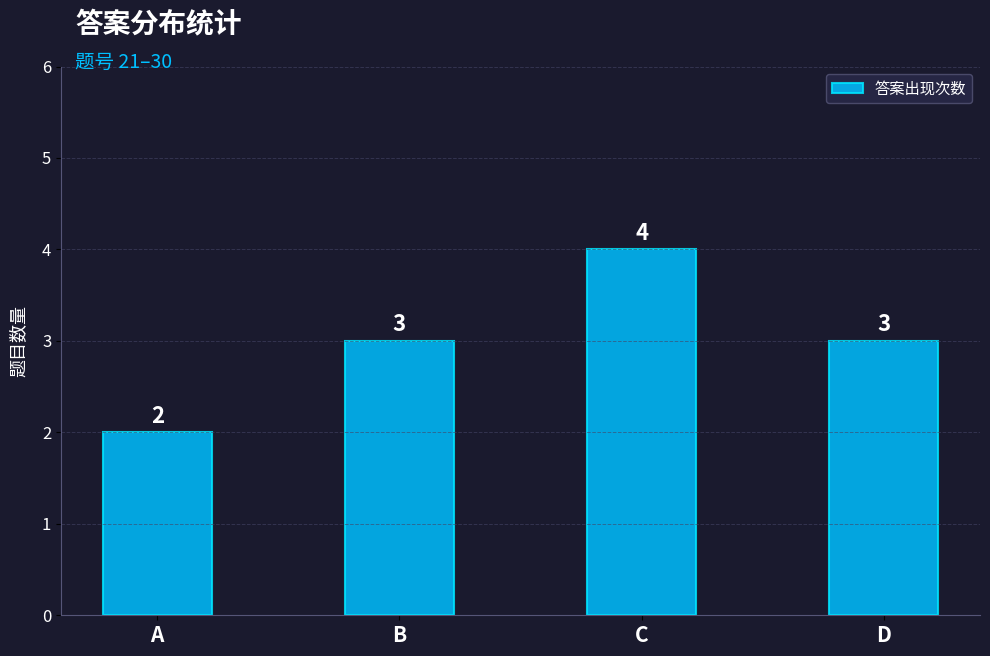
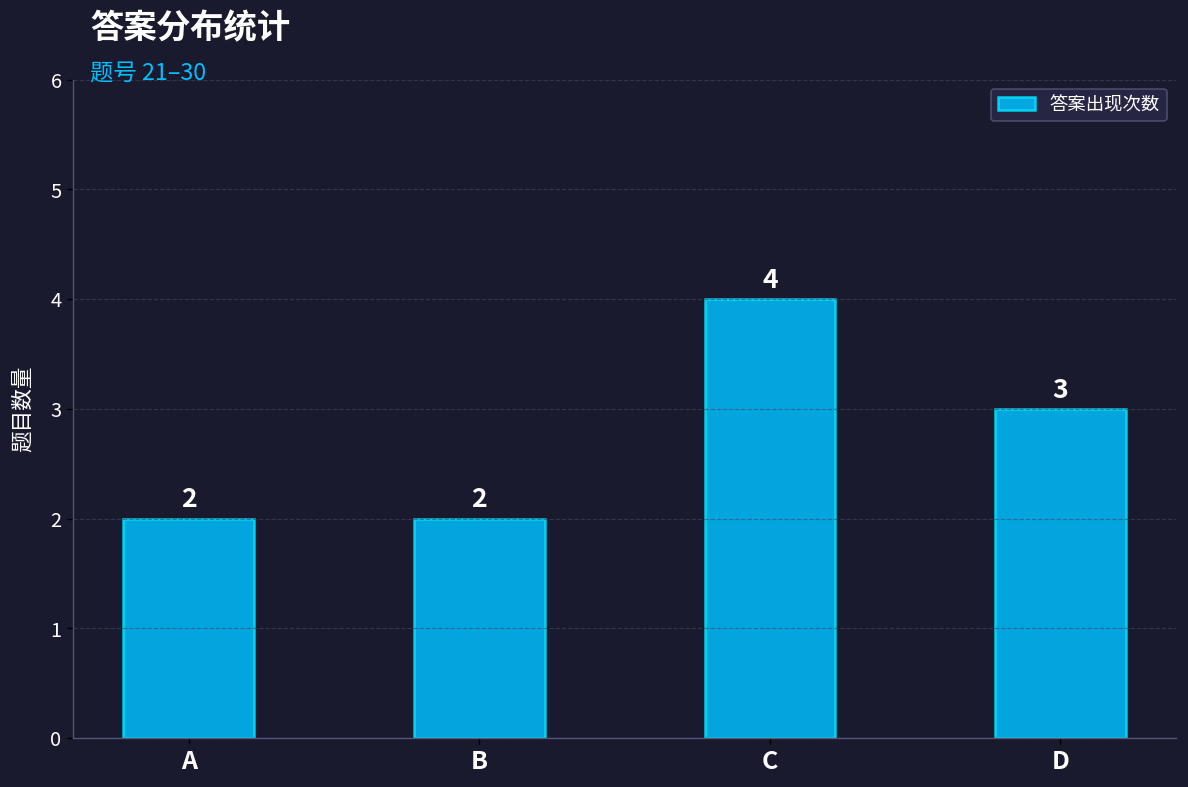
B: 3 -> 2
